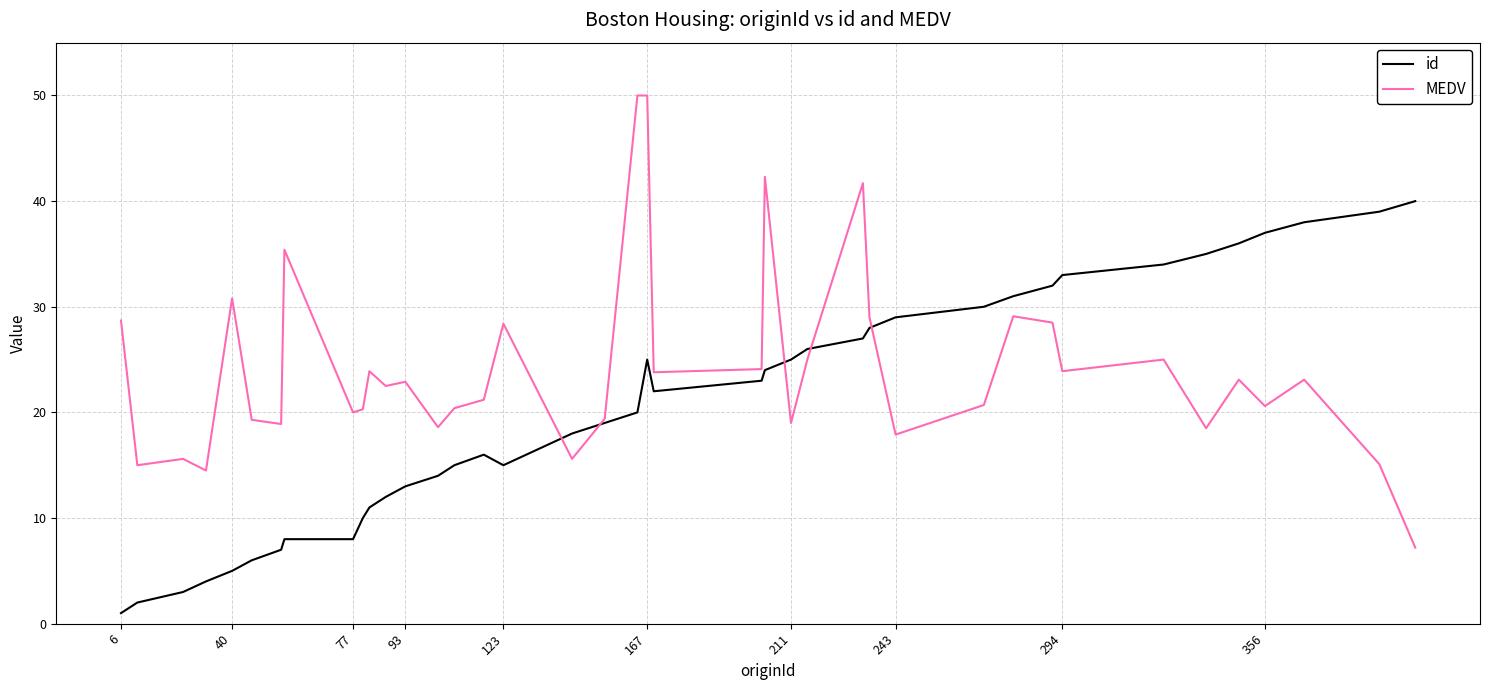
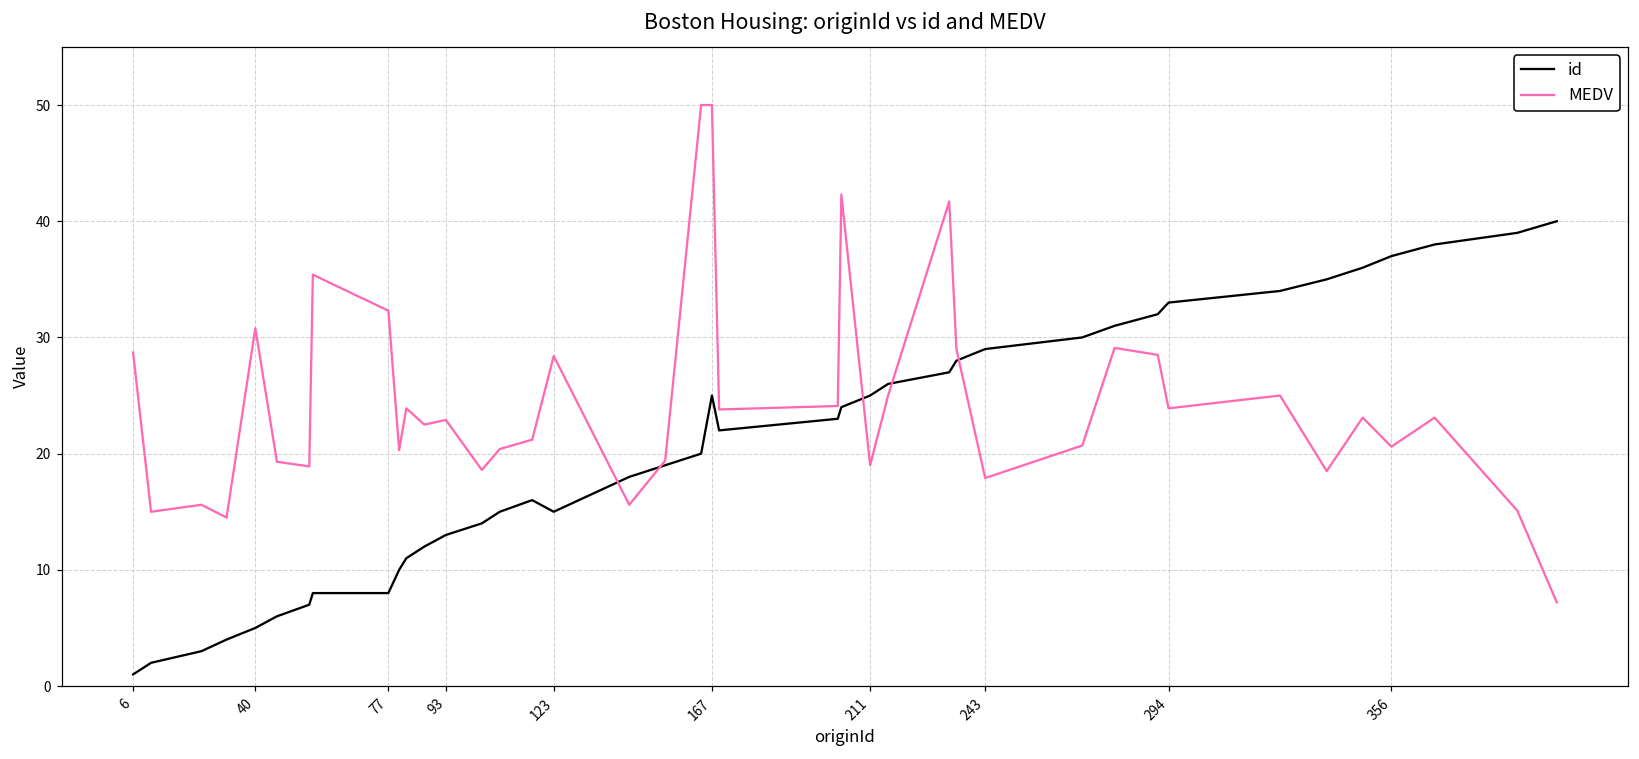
MEDV, 77: 20.0 -> 32.3
